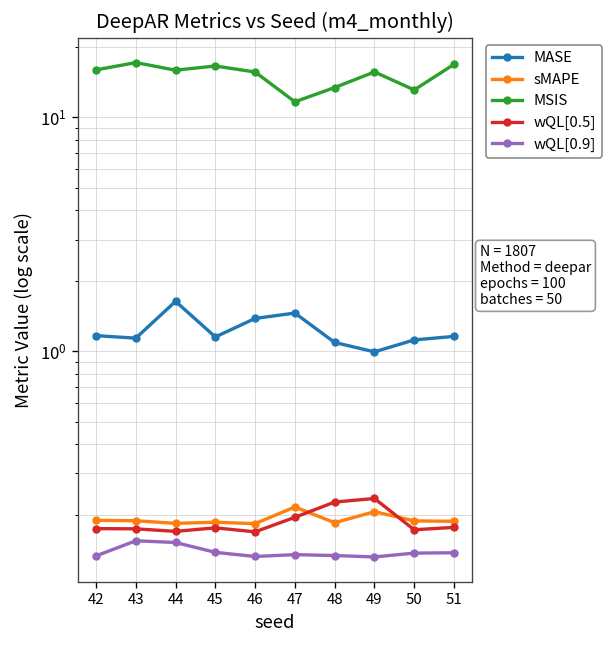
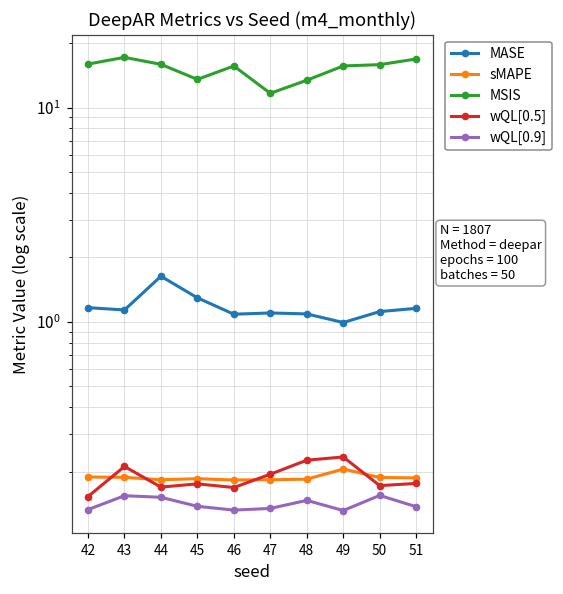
wQL[0.5], 42: 0.17 -> 0.15
wQL[0.5], 43: 0.17 -> 0.21
MASE, 45: 1.1 -> 1.3
MSIS, 45: 17 -> 14
MASE, 46: 1.4 -> 1.1
MASE, 47: 1.5 -> 1.1
sMAPE, 47: 0.22 -> 0.18
wQL[0.9], 48: 0.13 -> 0.15
MSIS, 50: 13 -> 16
wQL[0.9], 50: 0.14 -> 0.15
